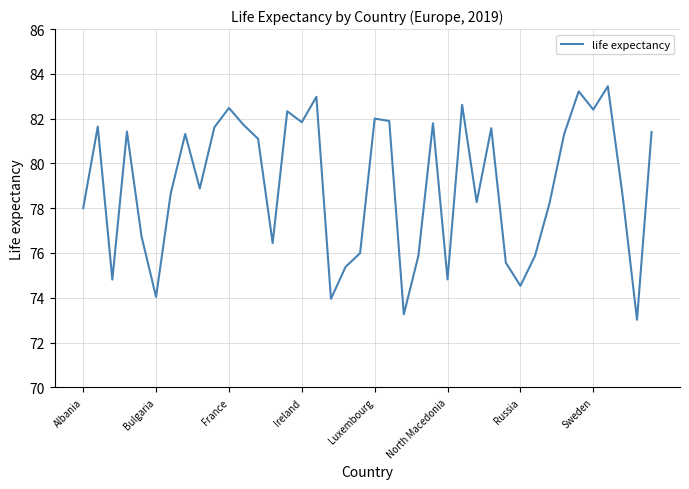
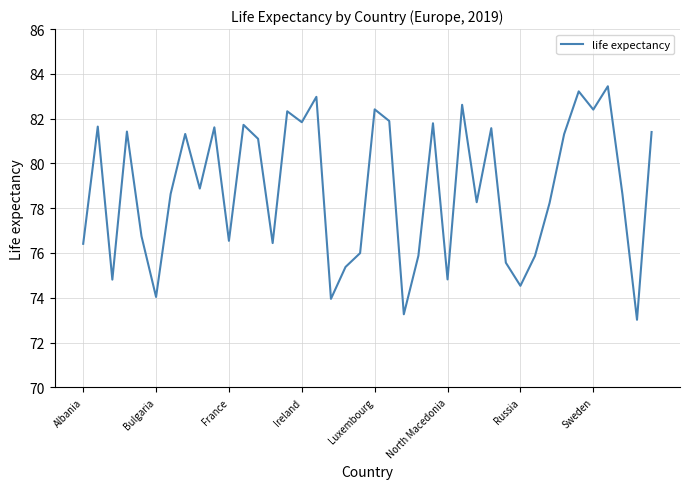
Albania: 78.0 -> 76.4
France: 82.5 -> 76.5
Luxembourg: 82.0 -> 82.4
